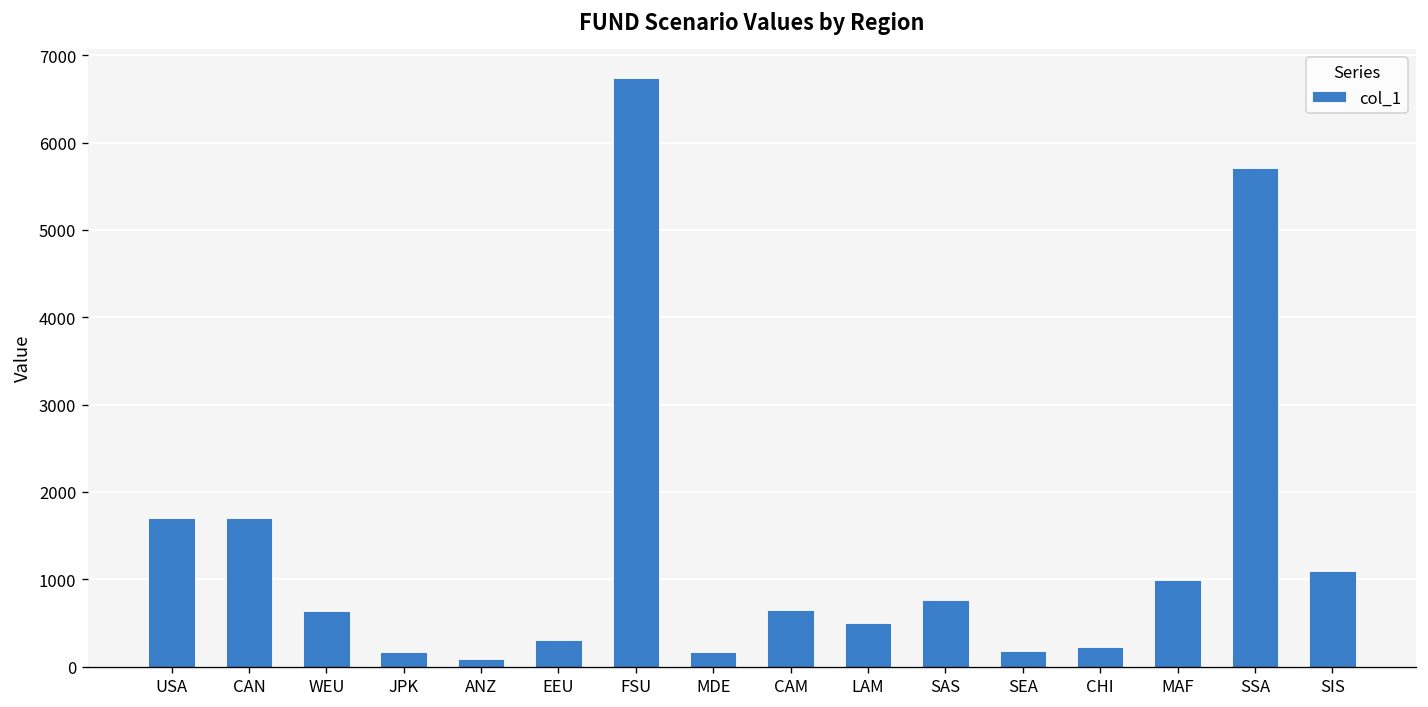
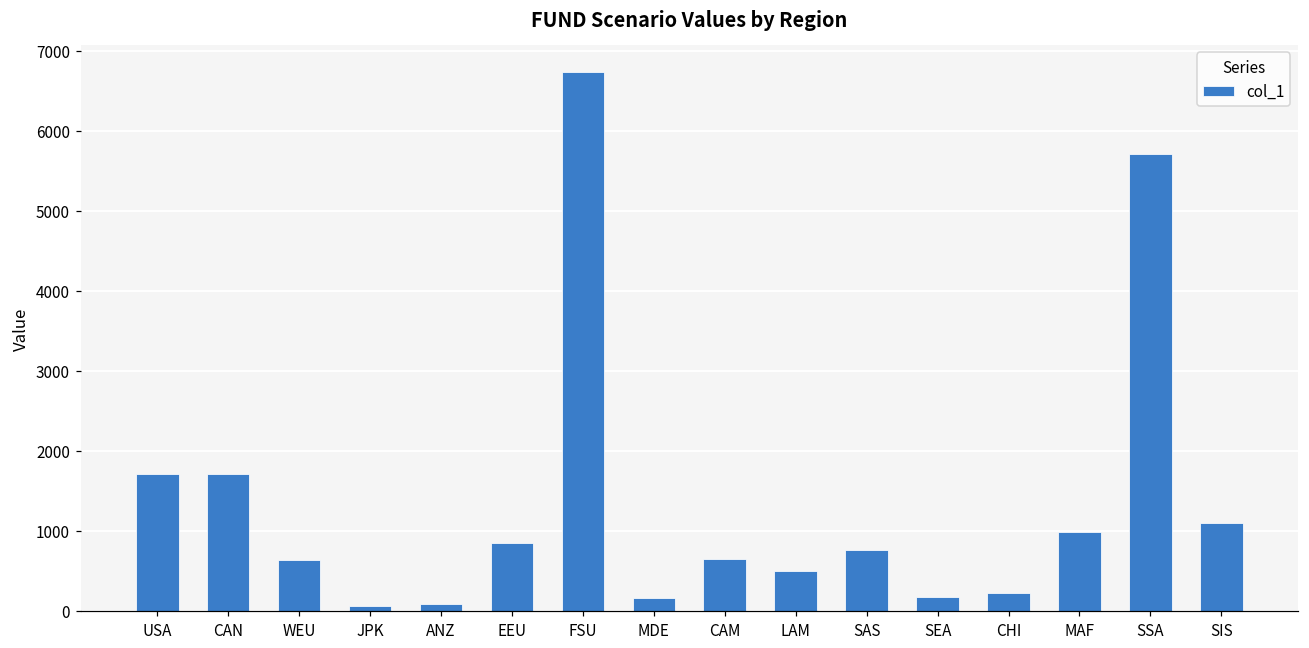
JPK: 200 -> 100
EEU: 300 -> 800
